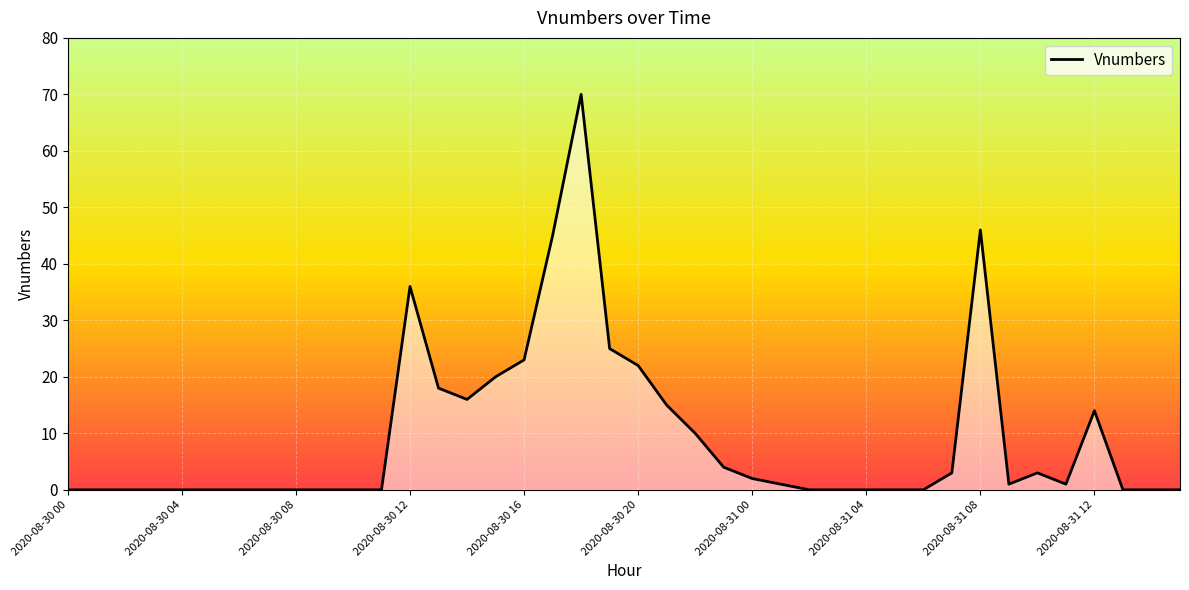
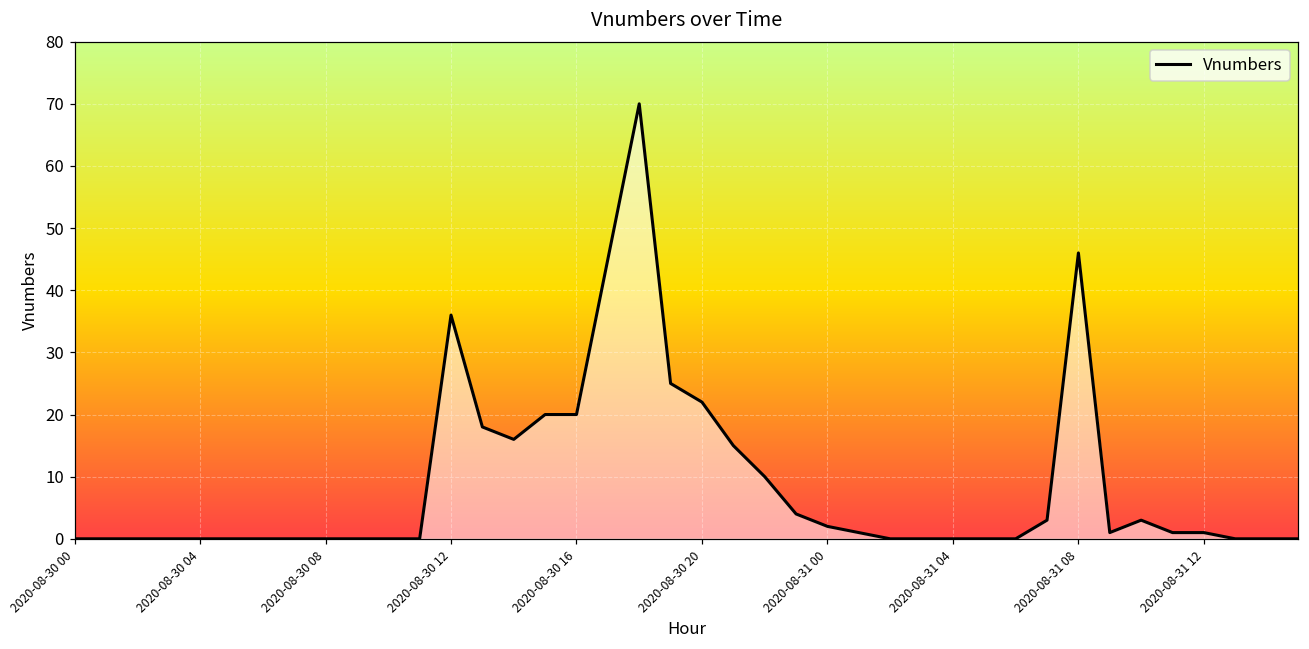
2020-08-30 16: 23 -> 20
2020-08-31 12: 14 -> 1
